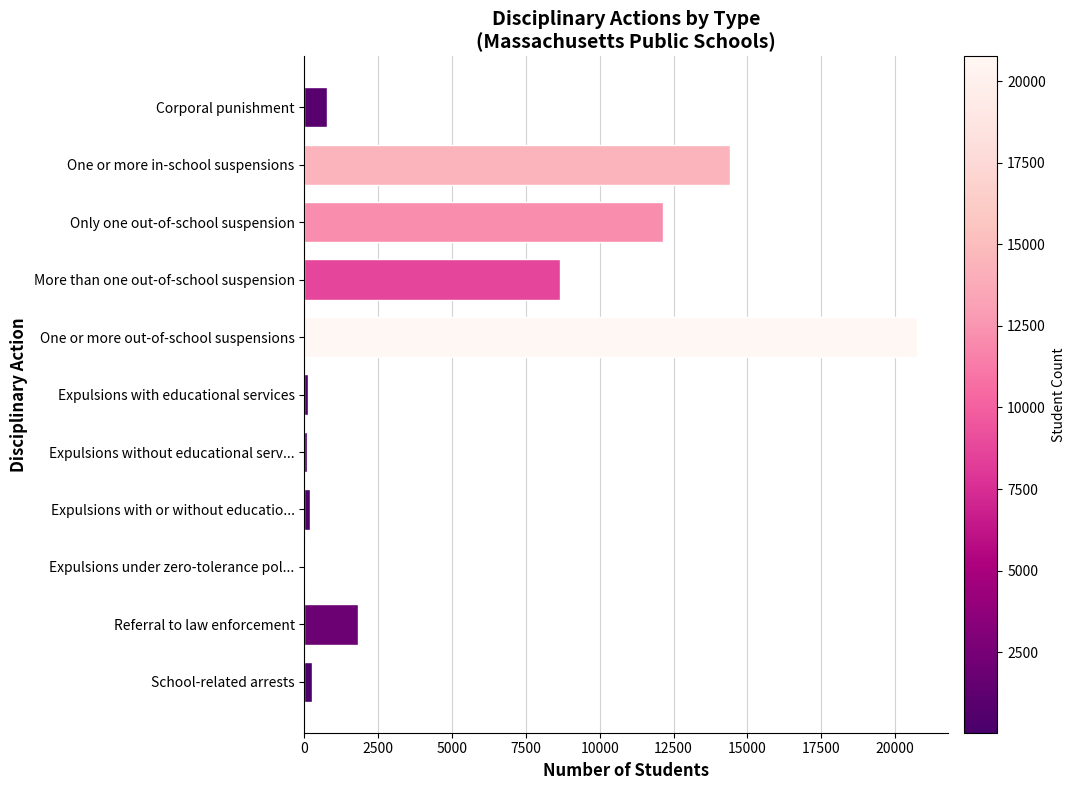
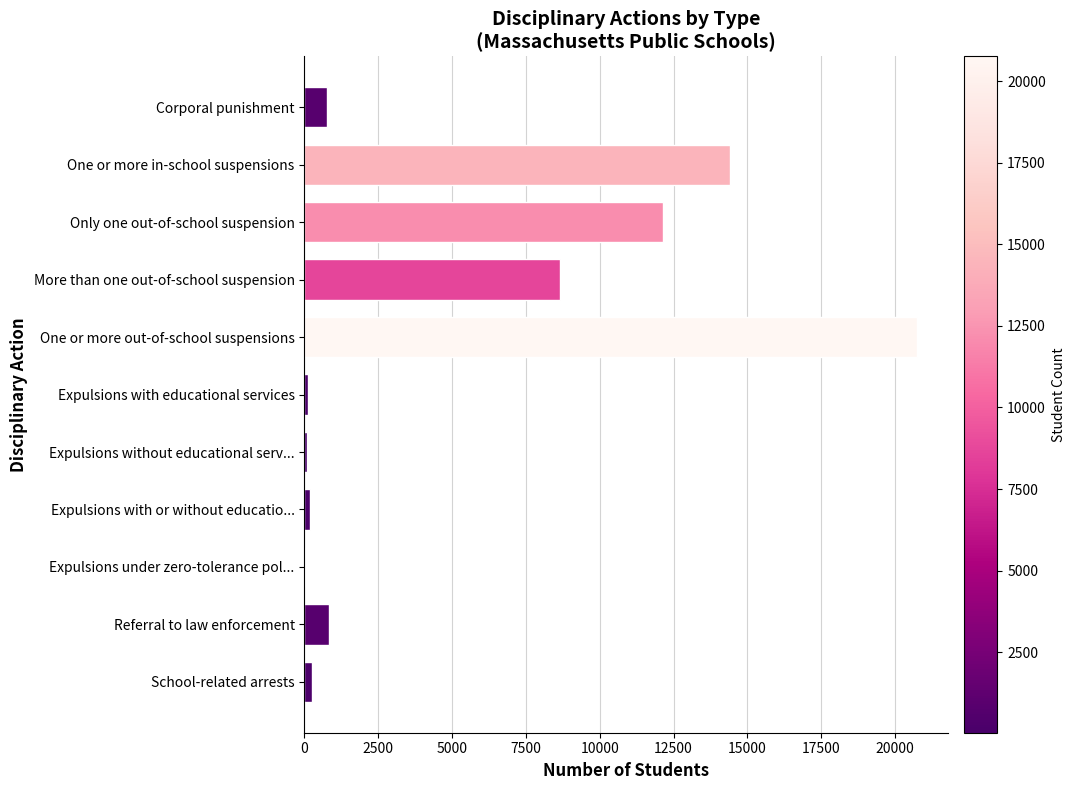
Referral to law enforcement: 1800 -> 800
